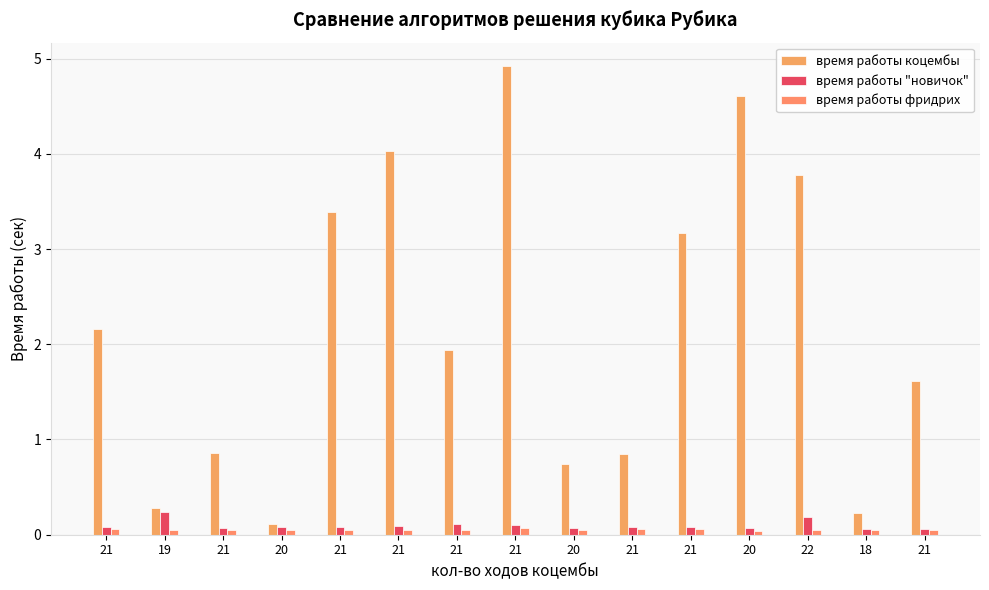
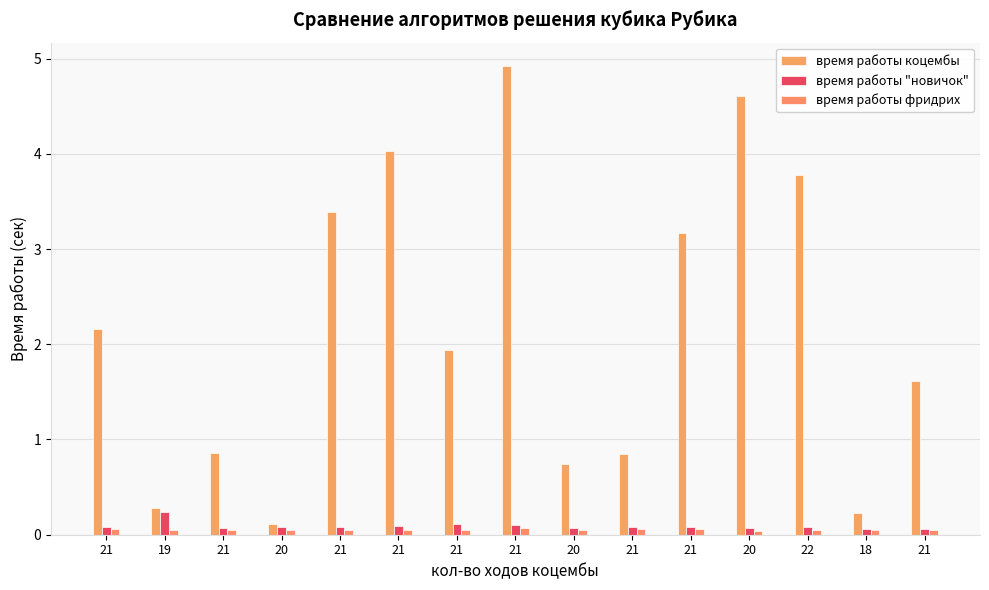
время работы "новичок", 22: 0.2 -> 0.1
